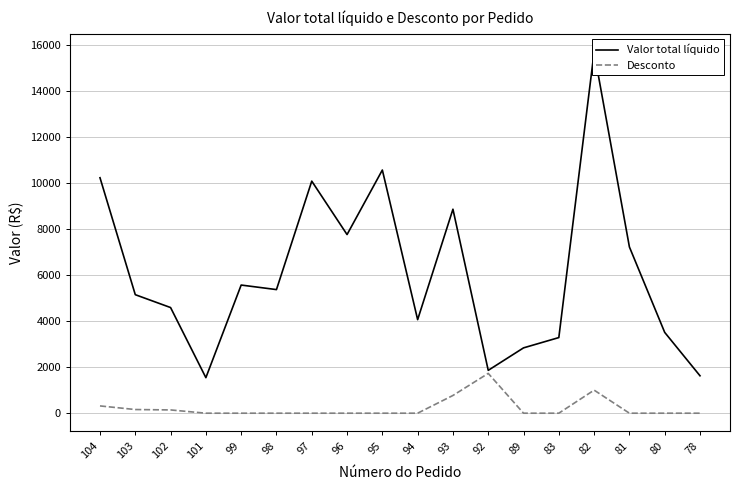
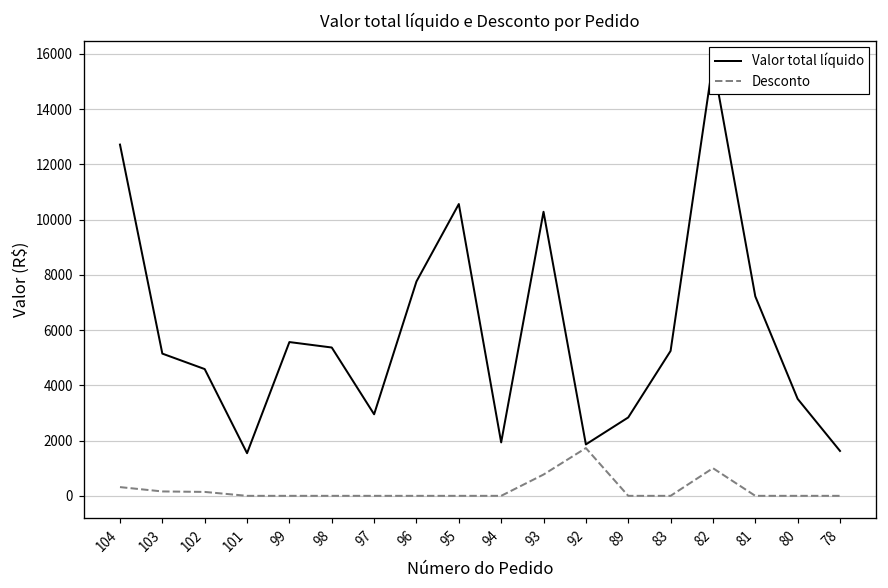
Valor total líquido, 104: 10200 -> 12700
Valor total líquido, 97: 10100 -> 3000
Valor total líquido, 94: 4100 -> 1900
Valor total líquido, 93: 8900 -> 10300
Valor total líquido, 83: 3300 -> 5200
